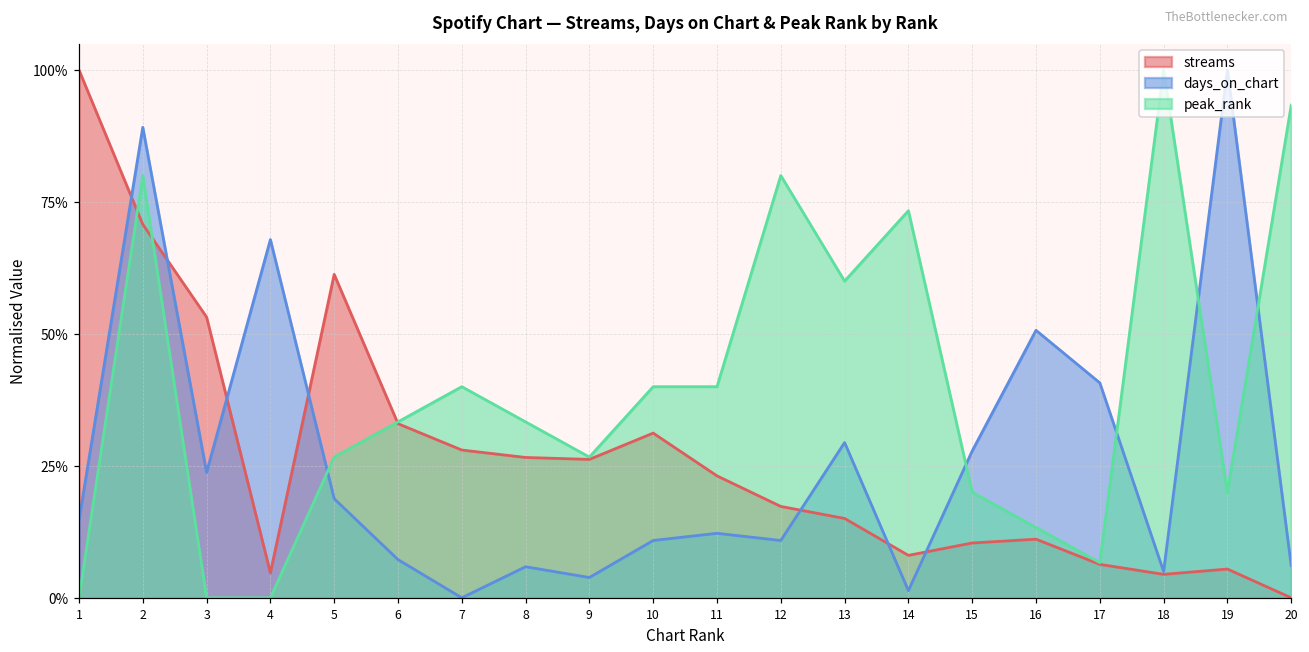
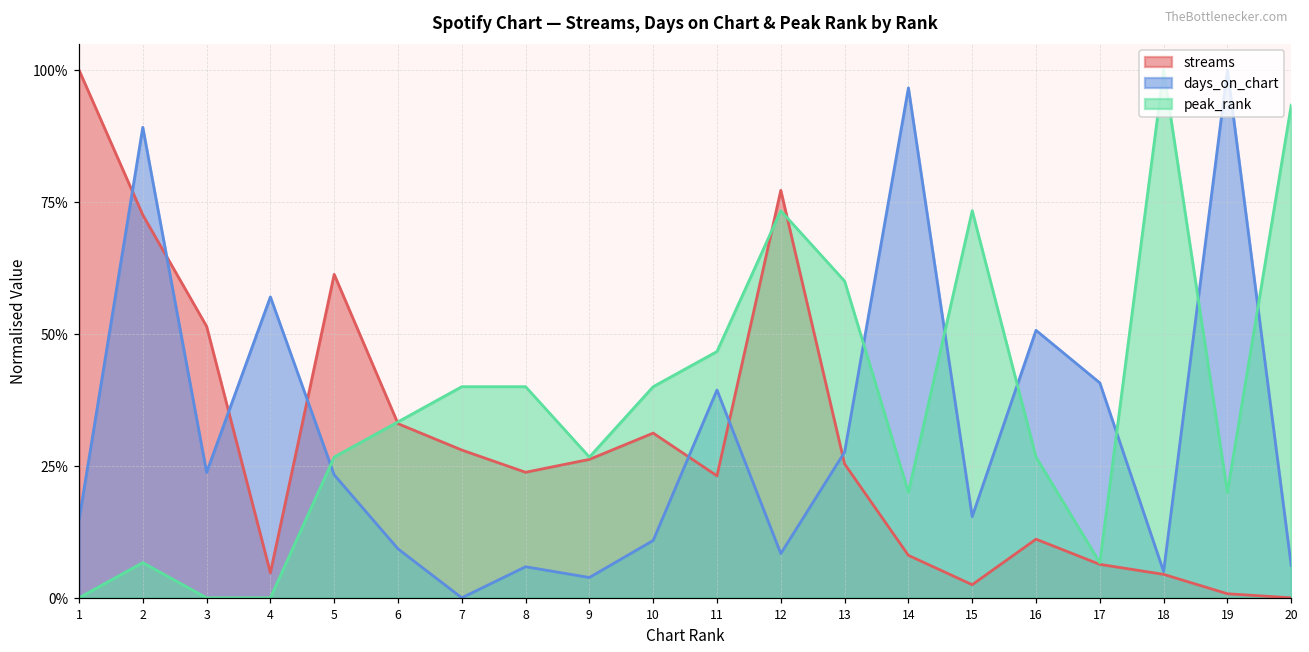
streams, 2: 71% -> 73%
peak_rank, 2: 80% -> 7%
streams, 3: 53% -> 51%
days_on_chart, 4: 68% -> 57%
days_on_chart, 5: 19% -> 23%
days_on_chart, 6: 7% -> 9%
streams, 8: 27% -> 24%
peak_rank, 8: 33% -> 40%
days_on_chart, 11: 12% -> 39%
peak_rank, 11: 40% -> 47%
streams, 12: 17% -> 77%
days_on_chart, 12: 11% -> 8%
peak_rank, 12: 80% -> 73%
streams, 13: 15% -> 25%
days_on_chart, 13: 29% -> 28%
days_on_chart, 14: 1% -> 97%
peak_rank, 14: 73% -> 20%
streams, 15: 10% -> 2%
days_on_chart, 15: 28% -> 15%
peak_rank, 15: 20% -> 73%
peak_rank, 16: 13% -> 27%
streams, 19: 5% -> 1%
